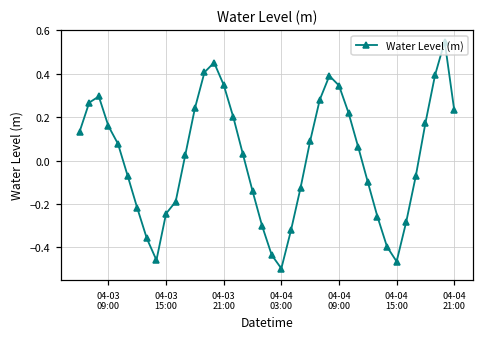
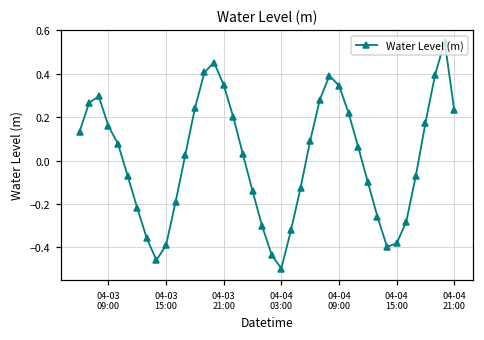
04-03 15:00: -0.24 -> -0.39
04-04 15:00: -0.47 -> -0.38
